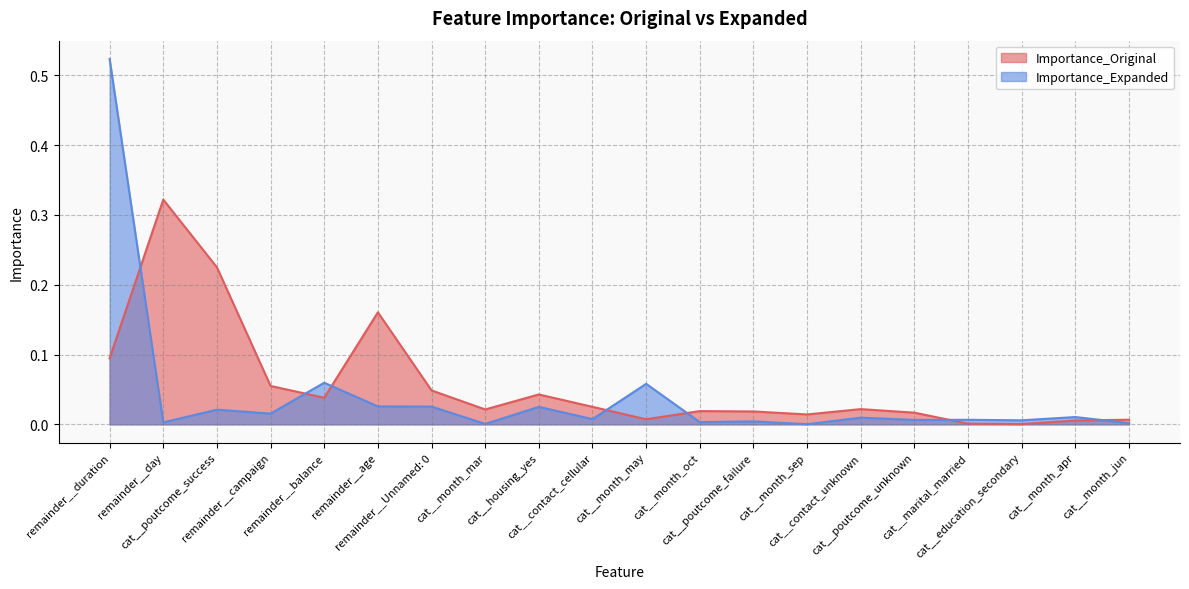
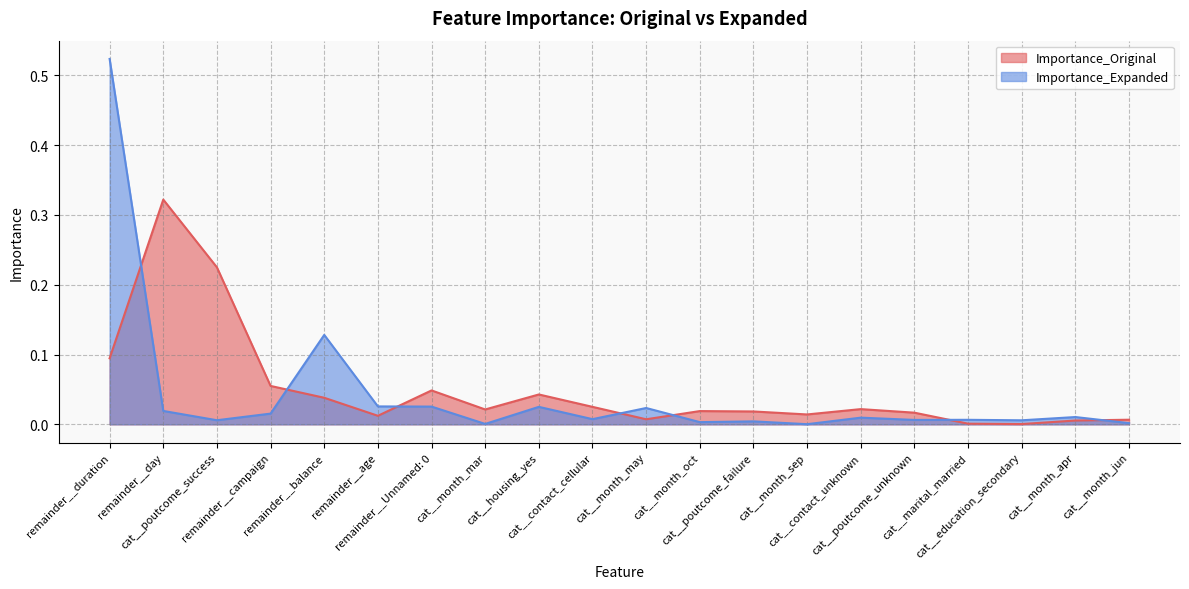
Importance_Expanded, remainder__day: 0.00 -> 0.02
Importance_Expanded, cat__poutcome_success: 0.02 -> 0.01
Importance_Expanded, remainder__balance: 0.06 -> 0.13
Importance_Original, remainder__age: 0.16 -> 0.01
Importance_Expanded, cat__month_may: 0.06 -> 0.02
